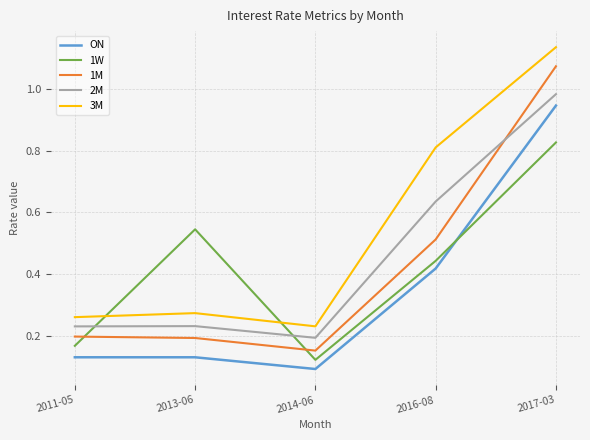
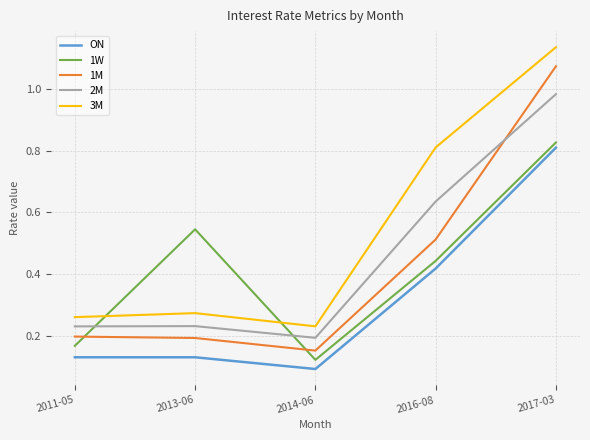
ON, 2017-03: 0.95 -> 0.81
